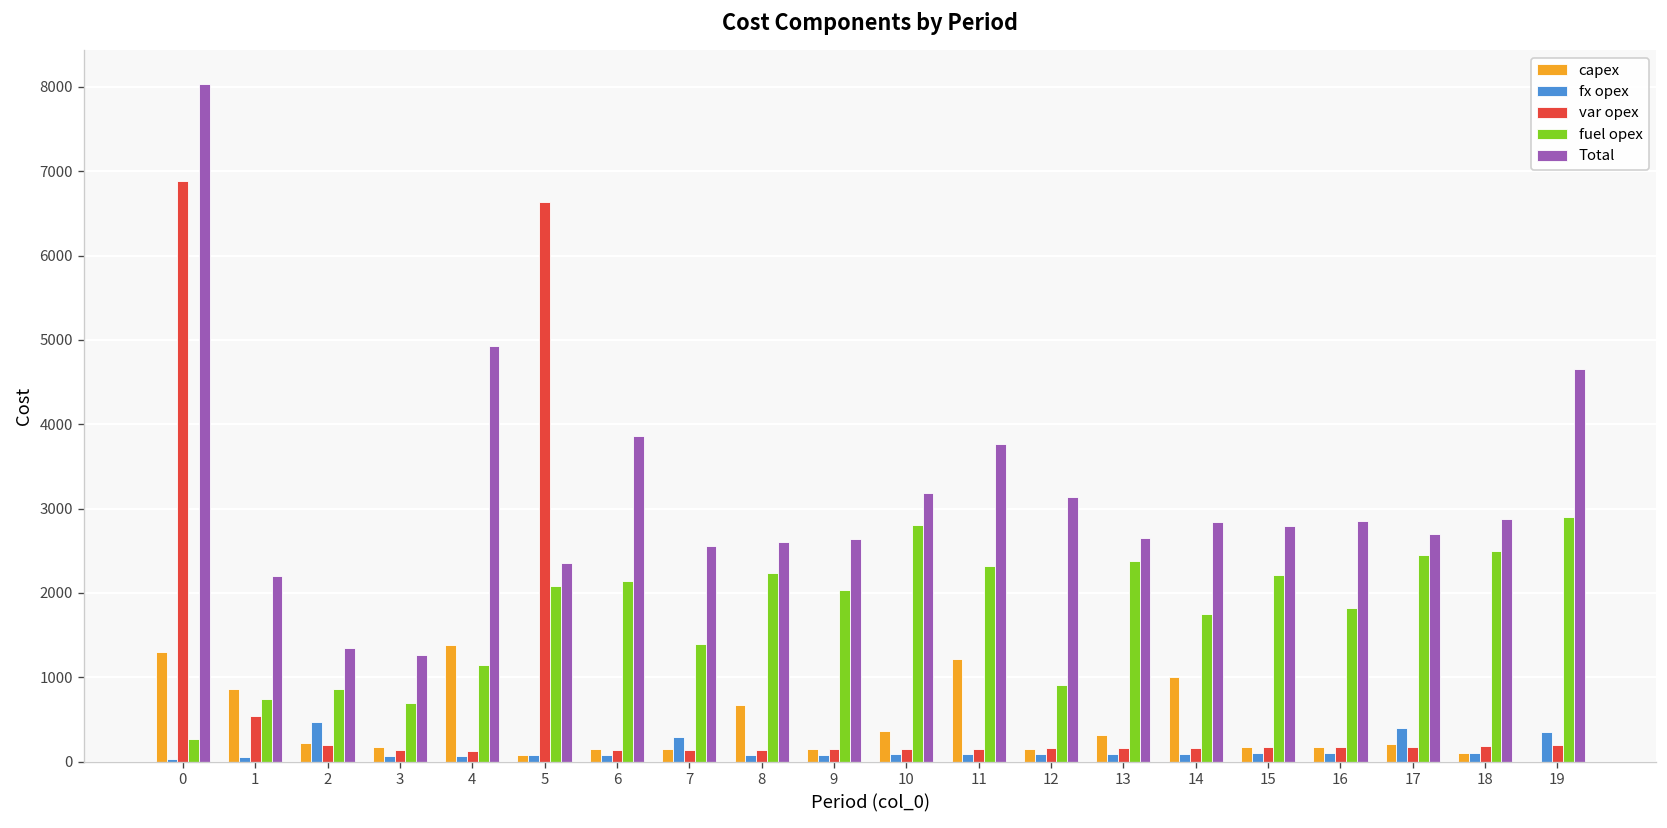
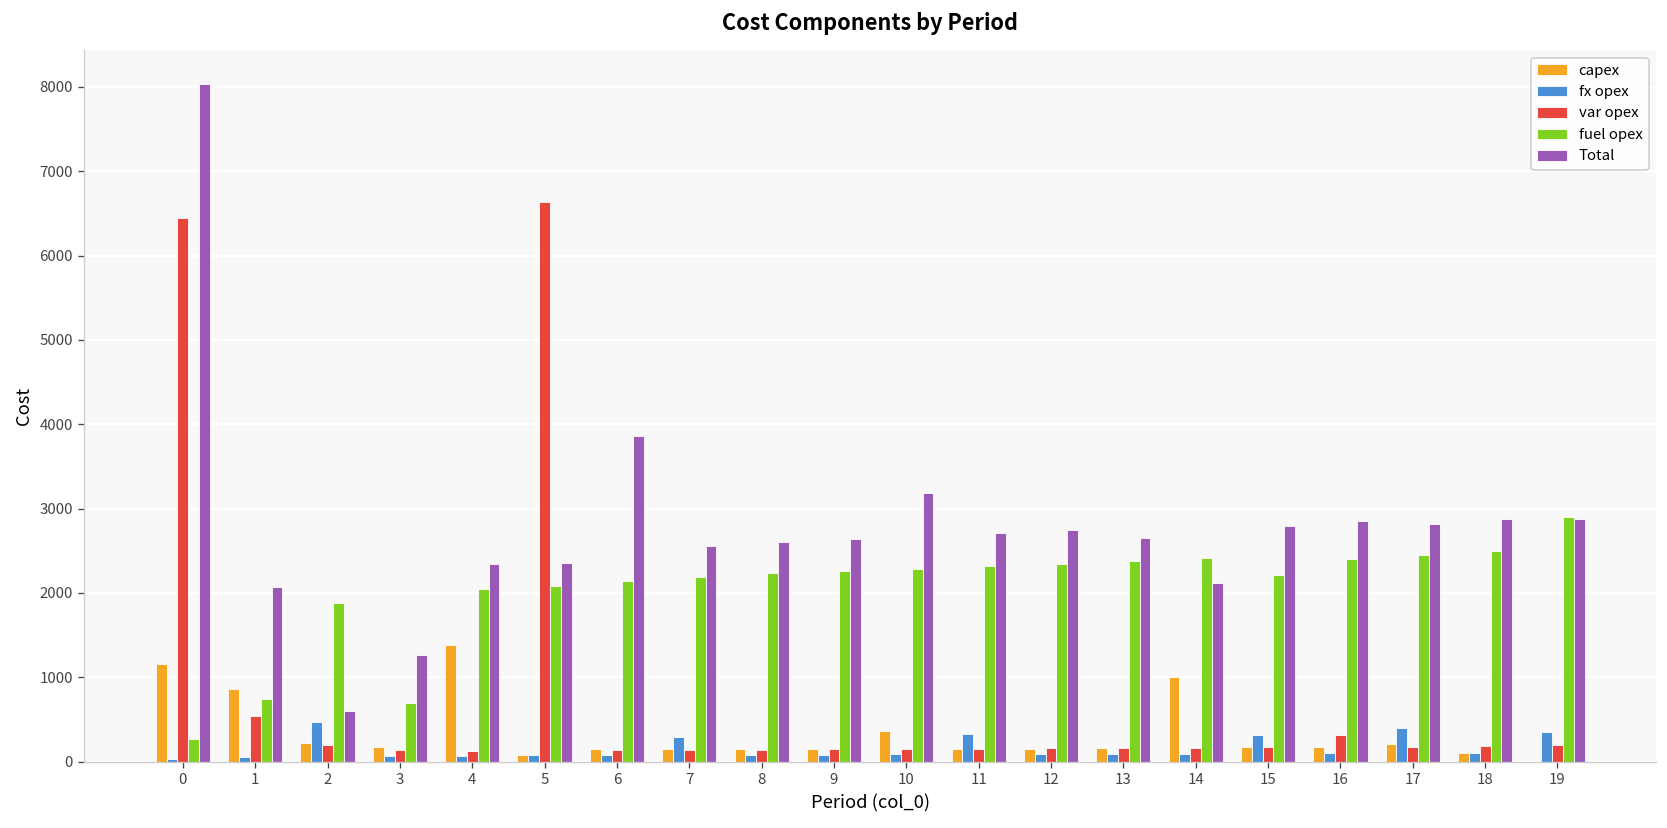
capex, 0: 1300 -> 1200
var opex, 0: 6900 -> 6400
Total, 1: 2200 -> 2100
fuel opex, 2: 900 -> 1900
Total, 2: 1300 -> 600
fuel opex, 4: 1200 -> 2000
Total, 4: 4900 -> 2300
fuel opex, 7: 1400 -> 2200
capex, 8: 700 -> 200
fuel opex, 9: 2000 -> 2300
fuel opex, 10: 2800 -> 2300
capex, 11: 1200 -> 200
fx opex, 11: 100 -> 300
Total, 11: 3800 -> 2700
fuel opex, 12: 900 -> 2300
Total, 12: 3100 -> 2800
capex, 13: 300 -> 200
fuel opex, 14: 1700 -> 2400
Total, 14: 2800 -> 2100
fx opex, 15: 100 -> 300
var opex, 16: 200 -> 300
fuel opex, 16: 1800 -> 2400
Total, 17: 2700 -> 2800
Total, 19: 4700 -> 2900
